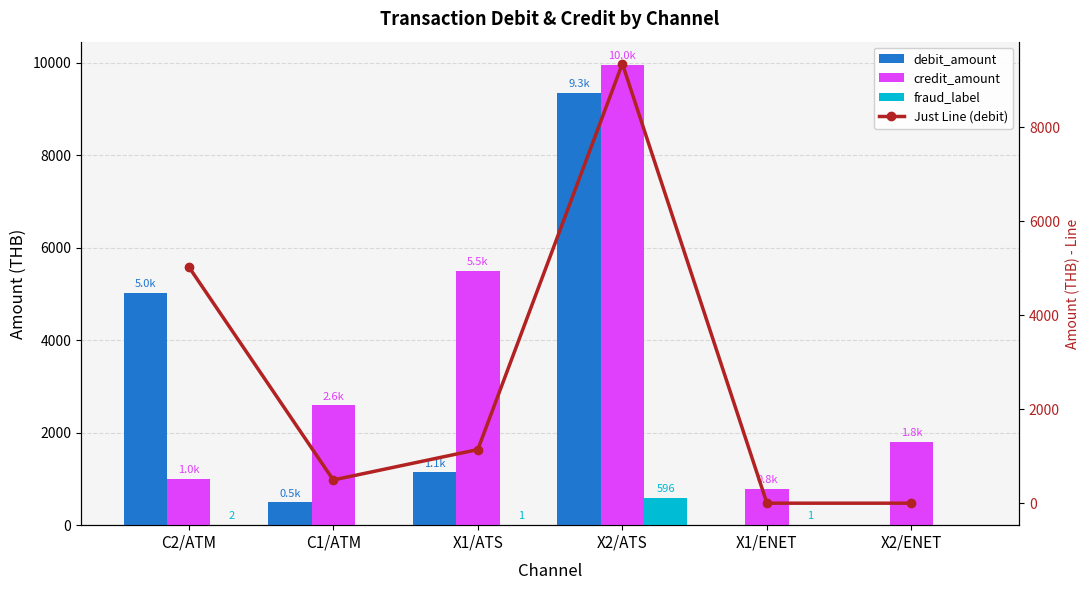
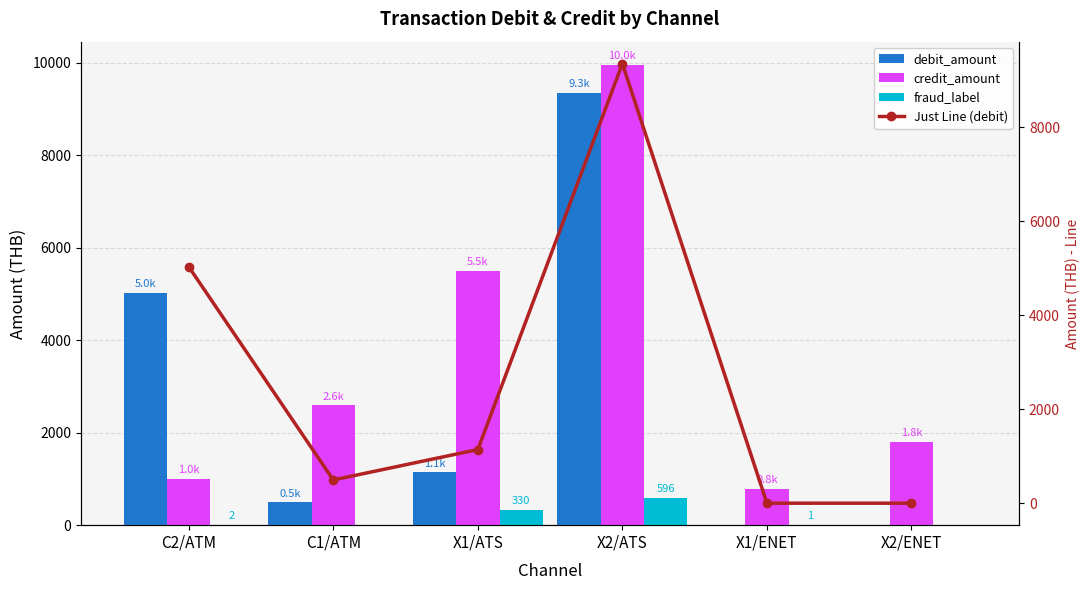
fraud_label, X1/ATS: 1 -> 330
